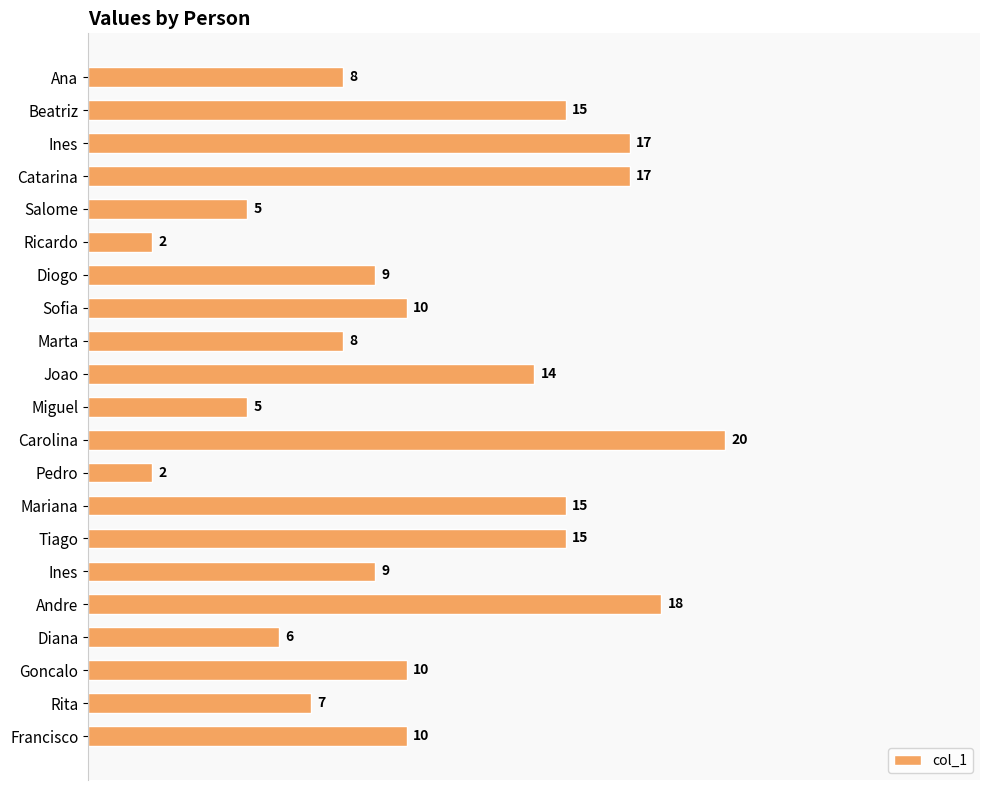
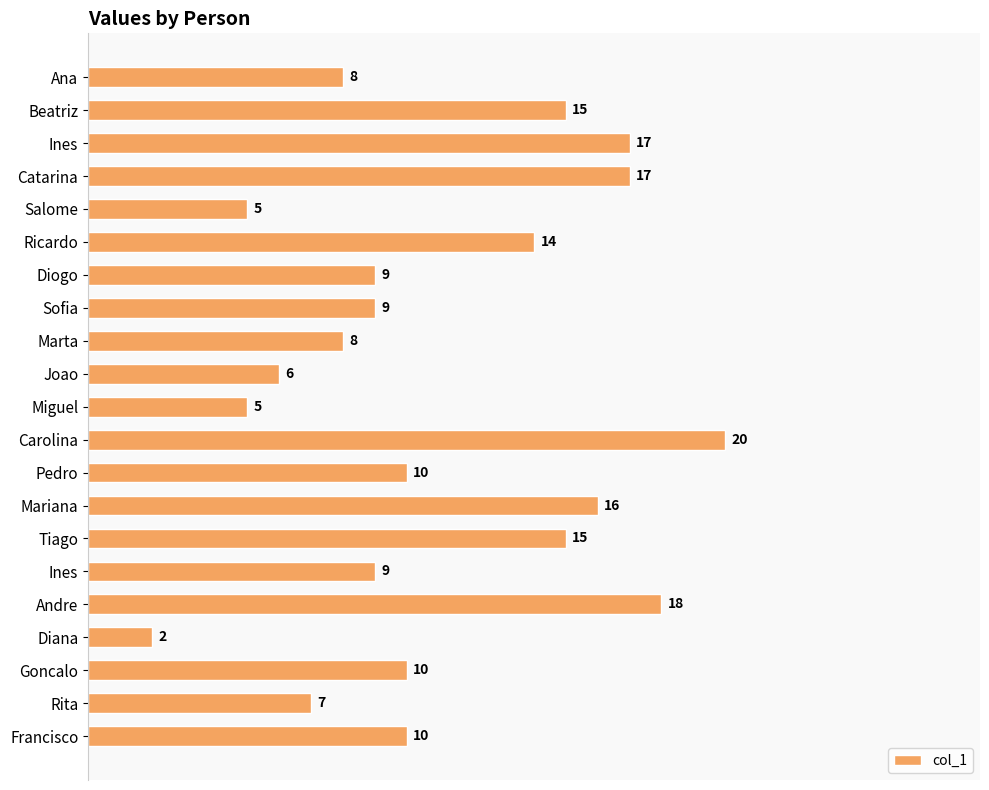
Ricardo: 2 -> 14
Sofia: 10 -> 9
Joao: 14 -> 6
Pedro: 2 -> 10
Mariana: 15 -> 16
Diana: 6 -> 2
